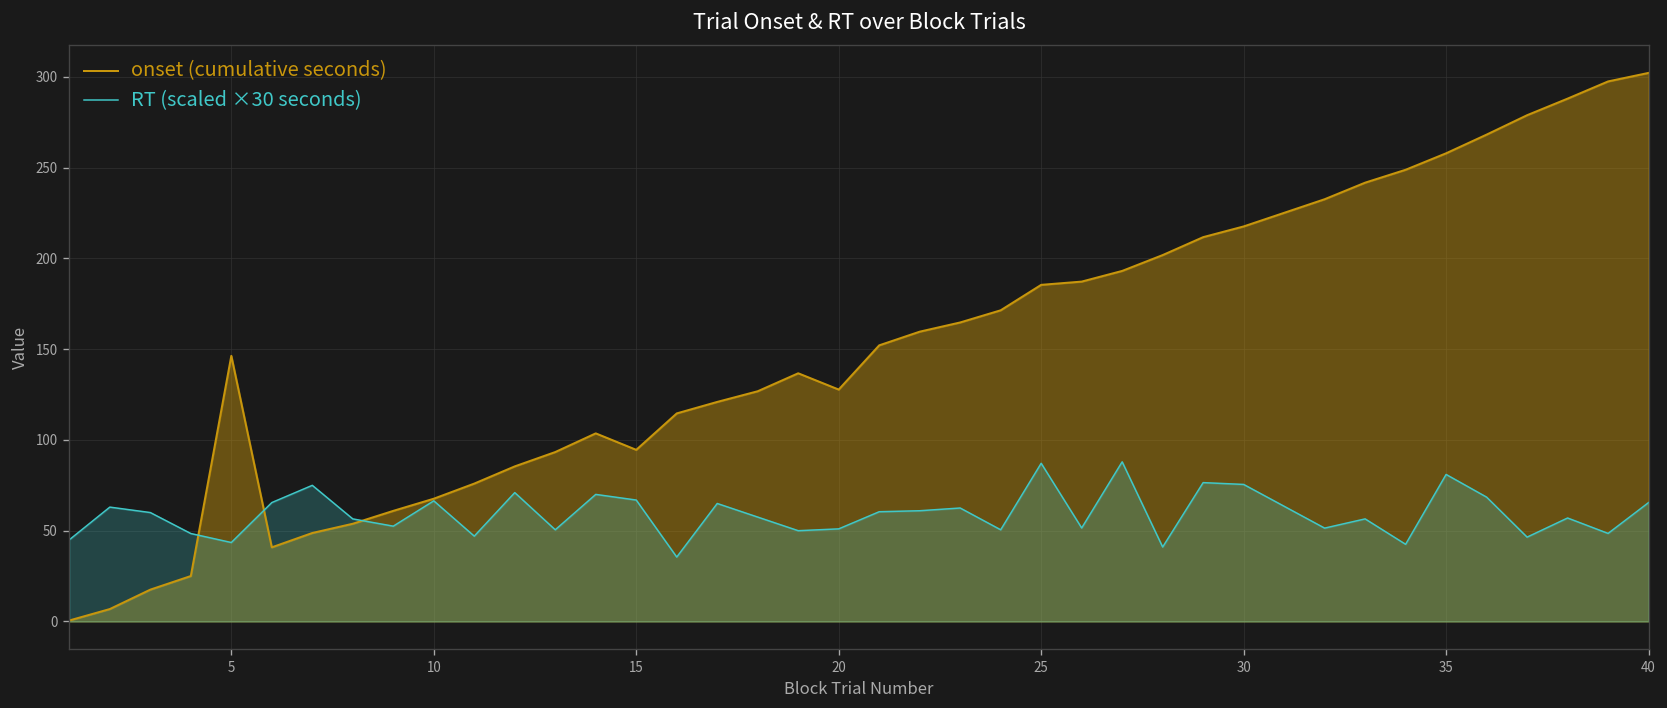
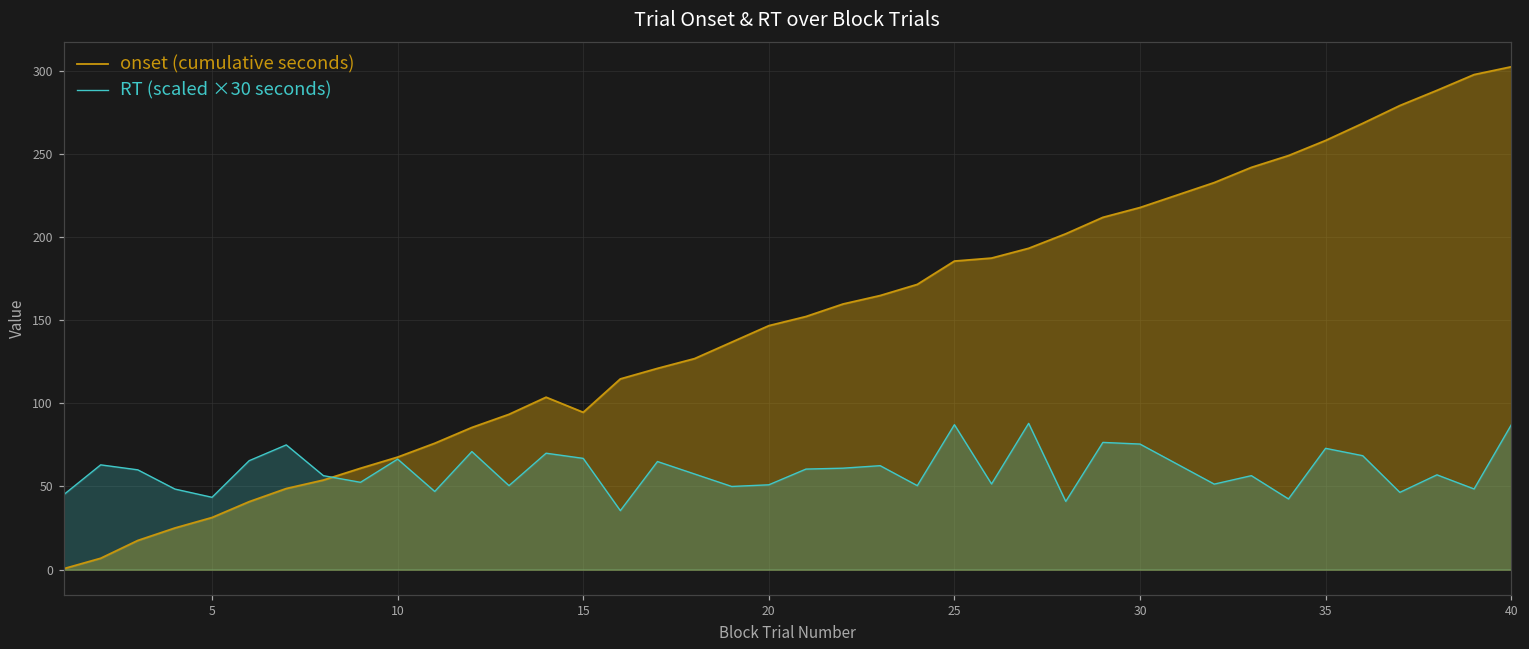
onset (cumulative seconds), 5: 146 -> 31
onset (cumulative seconds), 20: 128 -> 147
RT (scaled ×30 seconds), 35: 81 -> 73
RT (scaled ×30 seconds), 40: 66 -> 87
